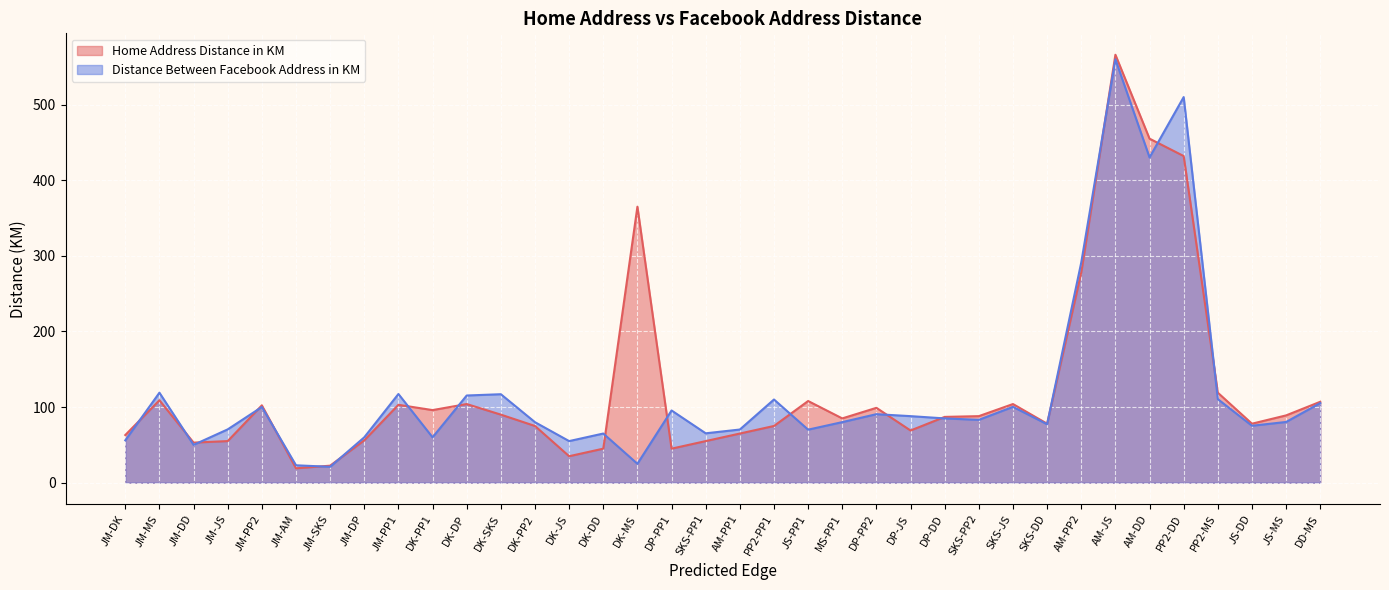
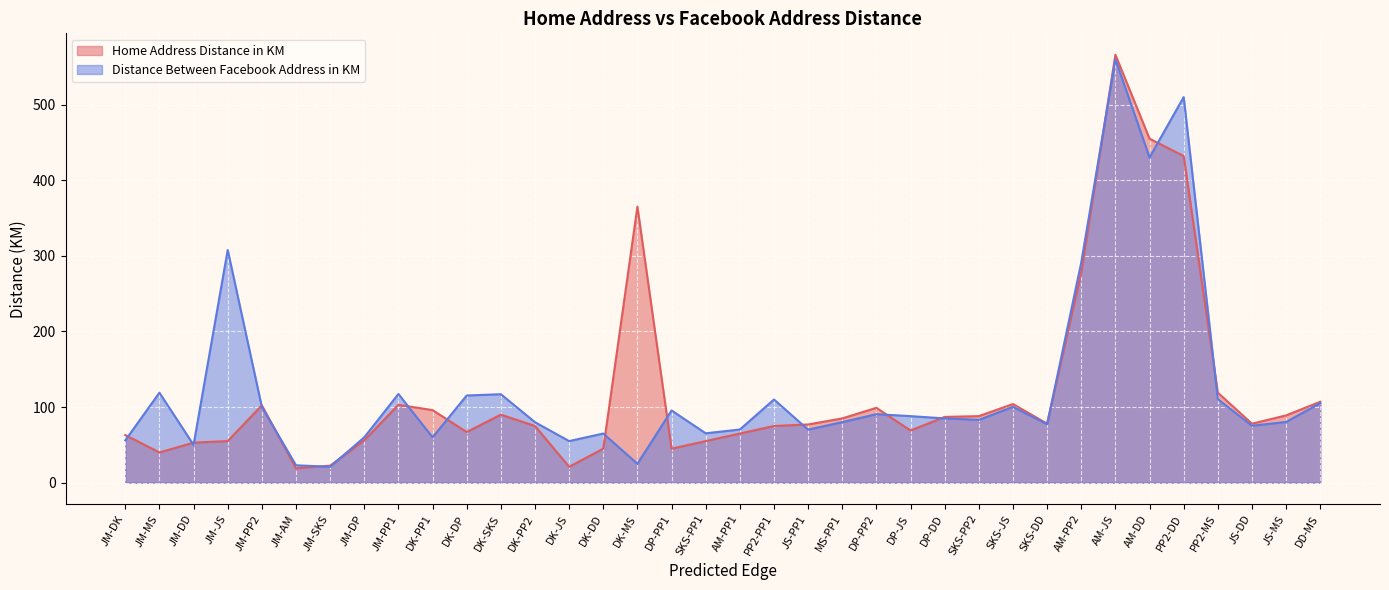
Home Address Distance in KM, JM-MS: 110 -> 40
Distance Between Facebook Address in KM, JM-JS: 70 -> 310
Home Address Distance in KM, DK-DP: 100 -> 70
Home Address Distance in KM, DK-JS: 40 -> 20
Home Address Distance in KM, JS-PP1: 110 -> 80
